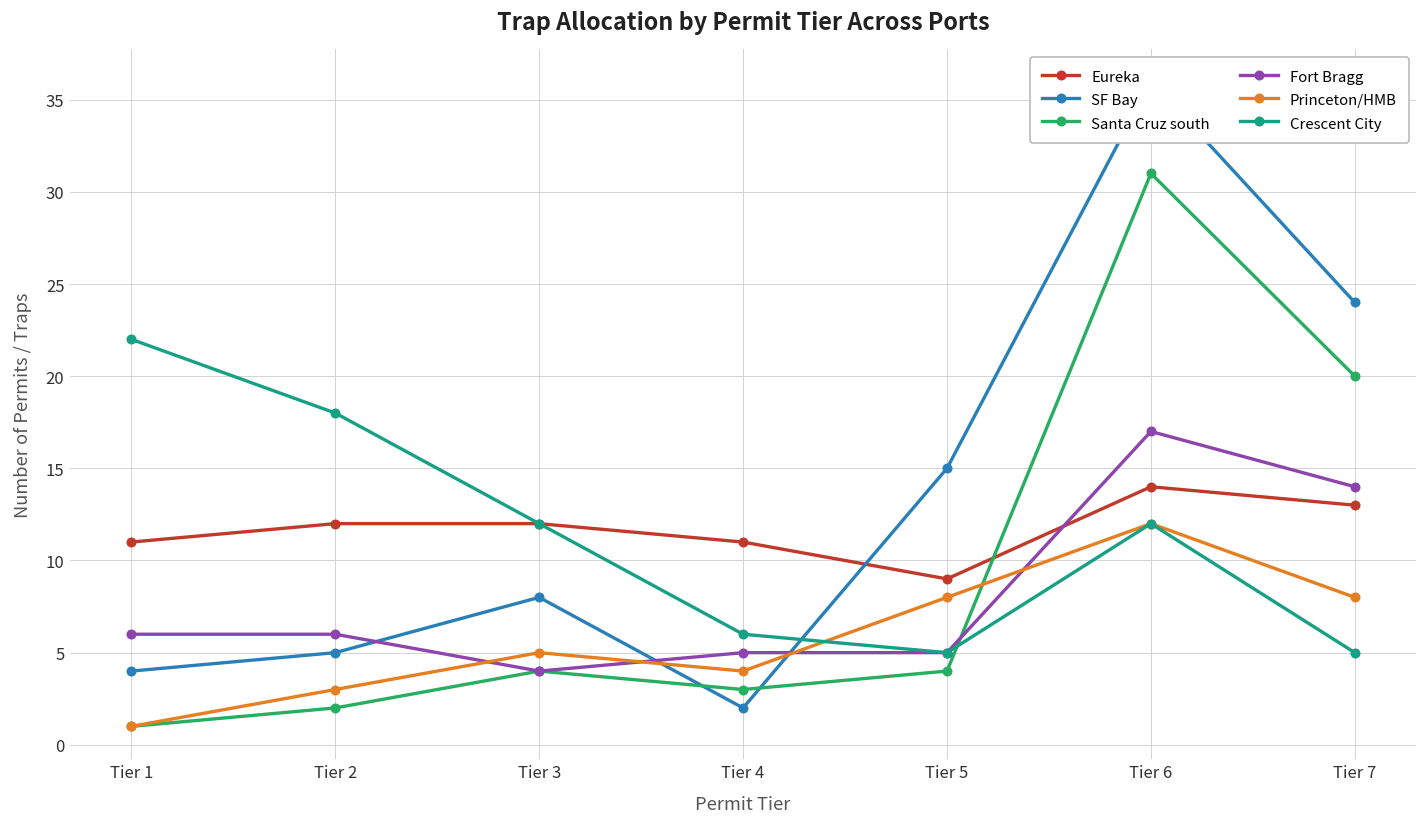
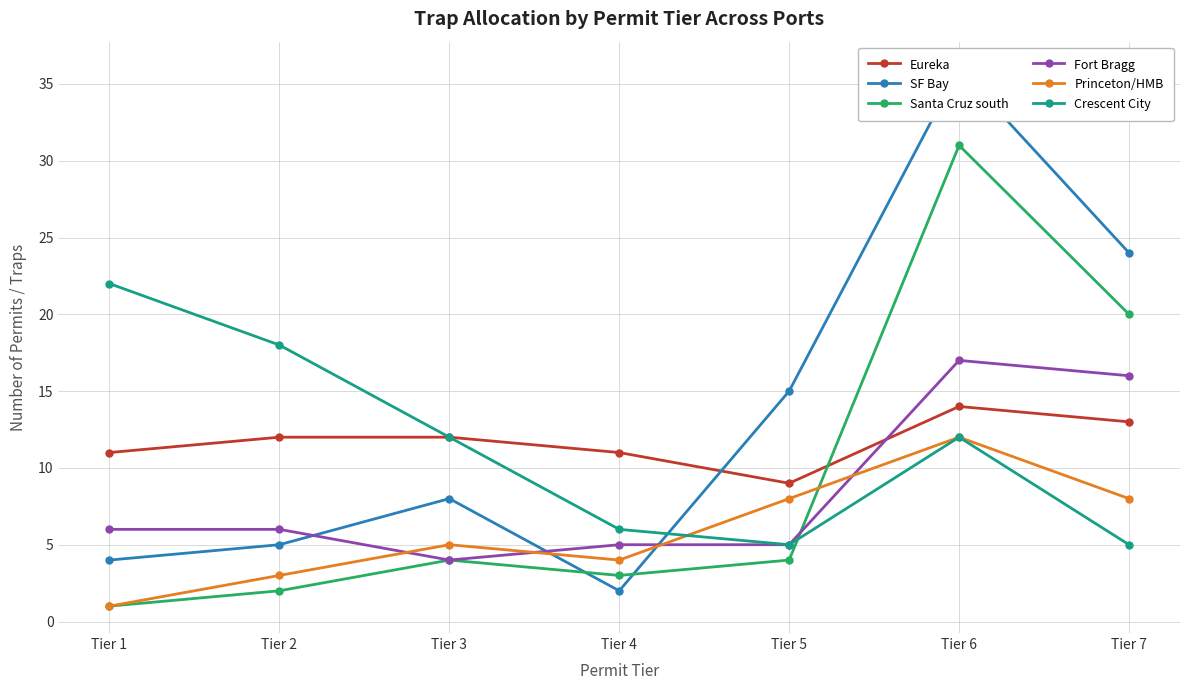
Fort Bragg, Tier 7: 14 -> 16
